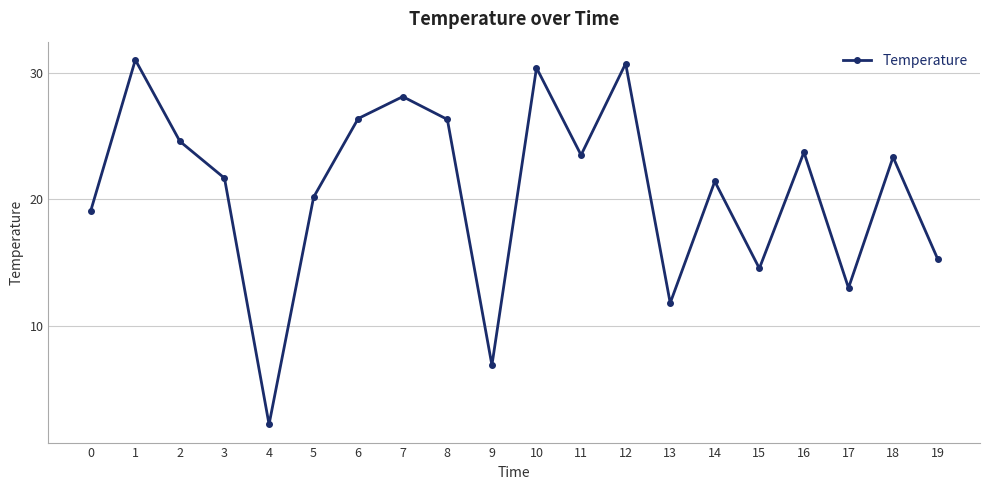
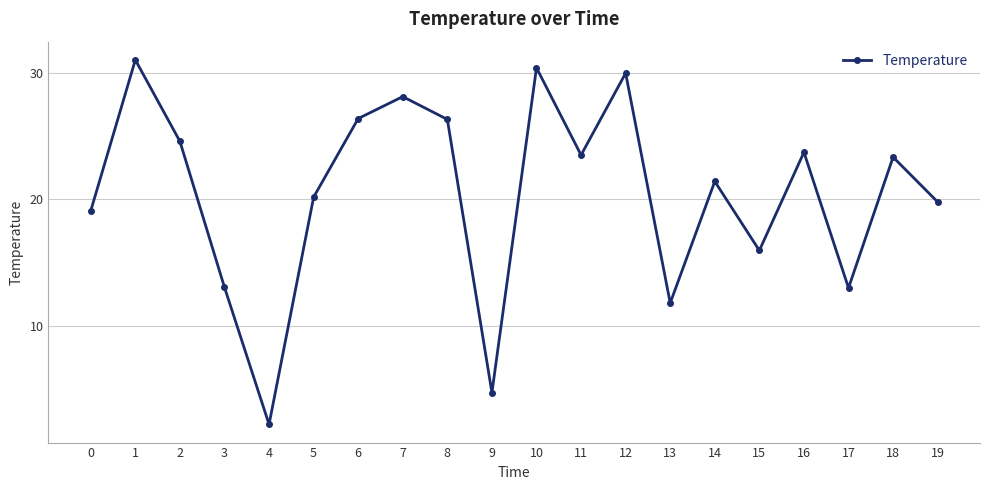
3: 21.7 -> 13.1
9: 6.9 -> 4.8
12: 30.7 -> 30.0
15: 14.6 -> 16.0
19: 15.3 -> 19.8
